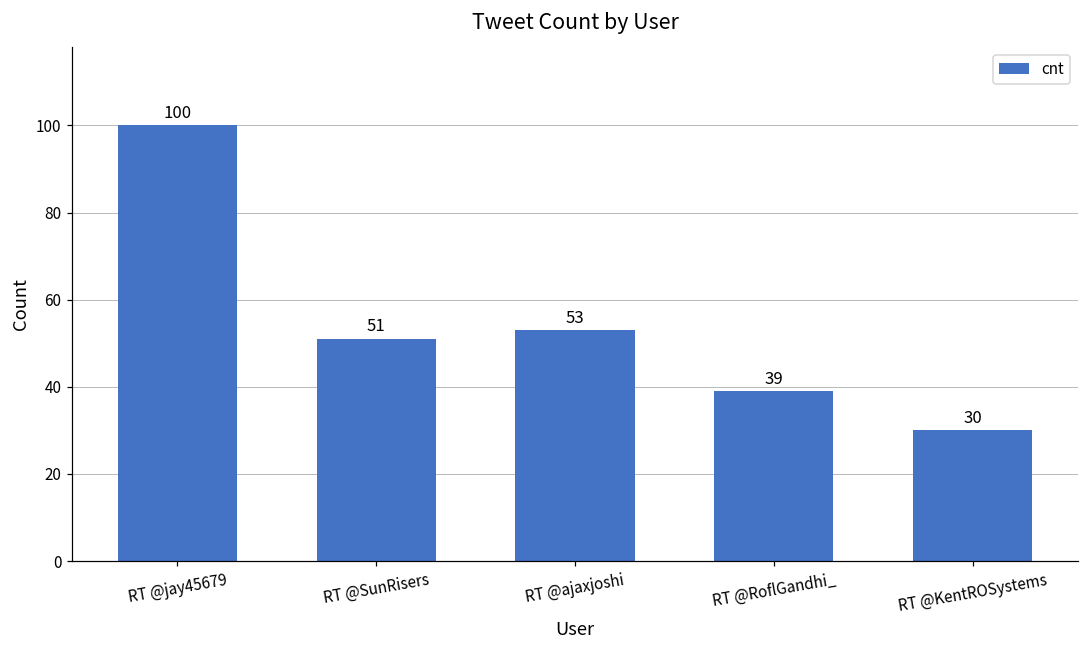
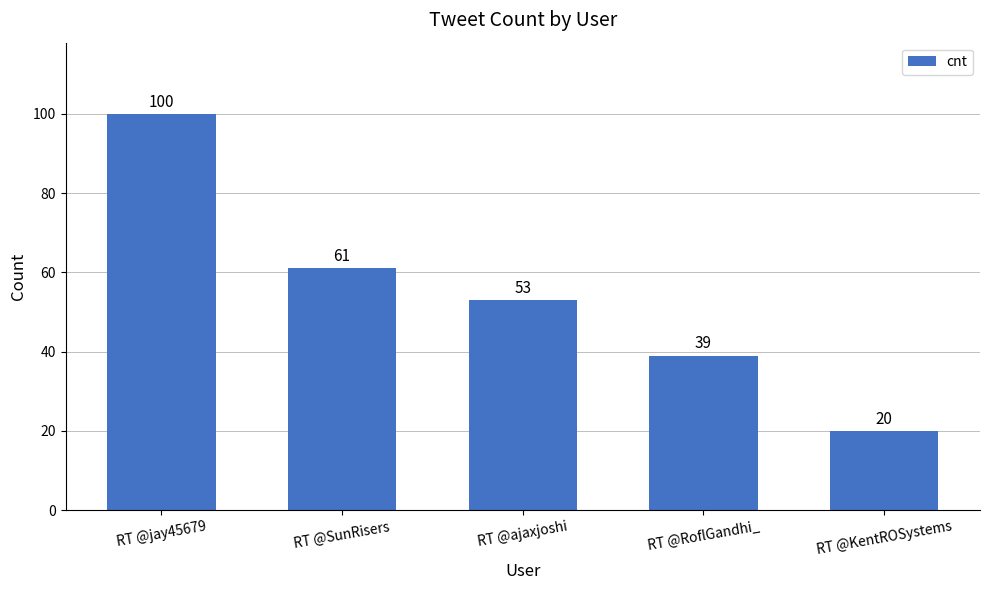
RT @SunRisers: 51 -> 61
RT @KentROSystems: 30 -> 20
